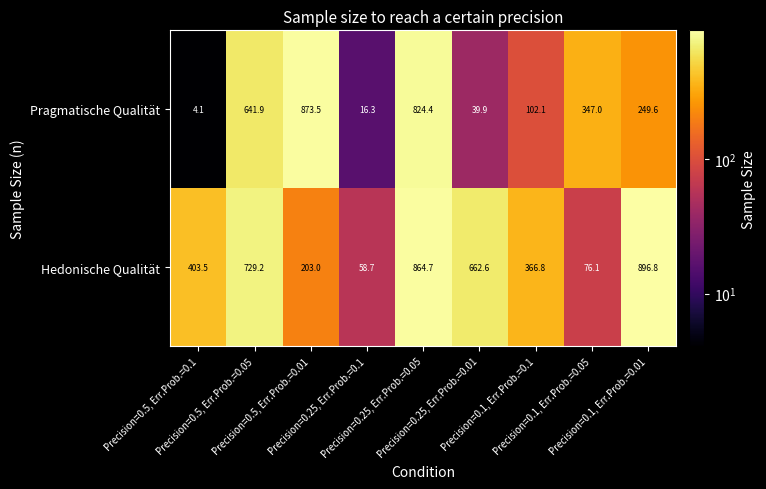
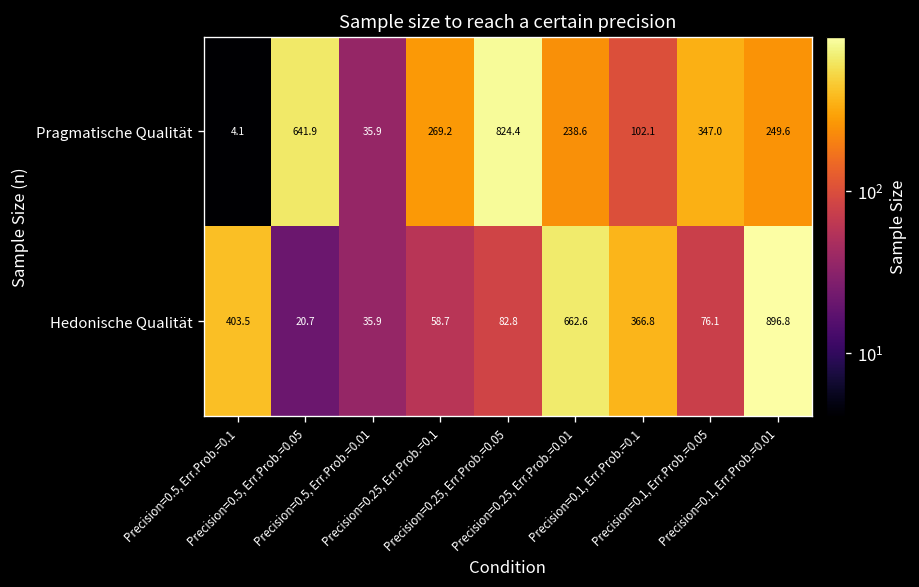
Pragmatische Qualität, Precision=0.5, Err.Prob.=0.01: 873.5 -> 35.9
Pragmatische Qualität, Precision=0.25, Err.Prob.=0.1: 16.3 -> 269.2
Pragmatische Qualität, Precision=0.25, Err.Prob.=0.01: 39.9 -> 238.6
Hedonische Qualität, Precision=0.5, Err.Prob.=0.05: 729.2 -> 20.7
Hedonische Qualität, Precision=0.5, Err.Prob.=0.01: 203.0 -> 35.9
Hedonische Qualität, Precision=0.25, Err.Prob.=0.05: 864.7 -> 82.8
